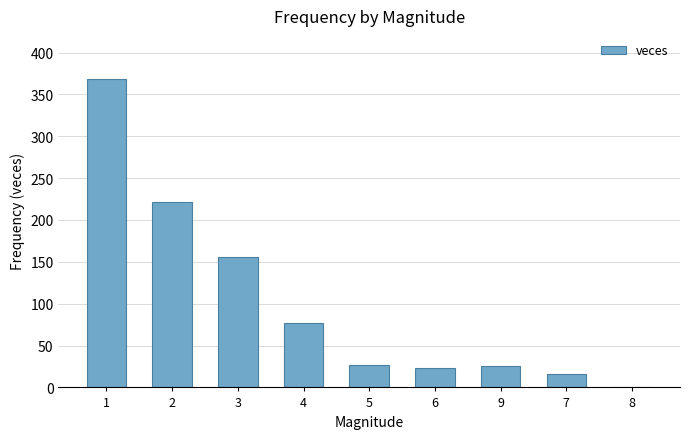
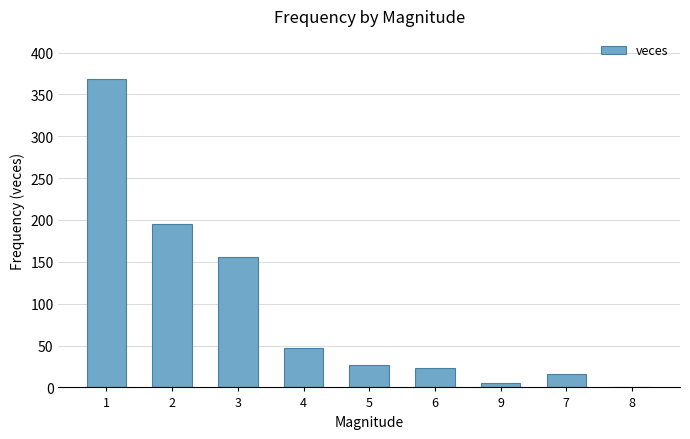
2: 220 -> 200
4: 80 -> 50
9: 30 -> 10
